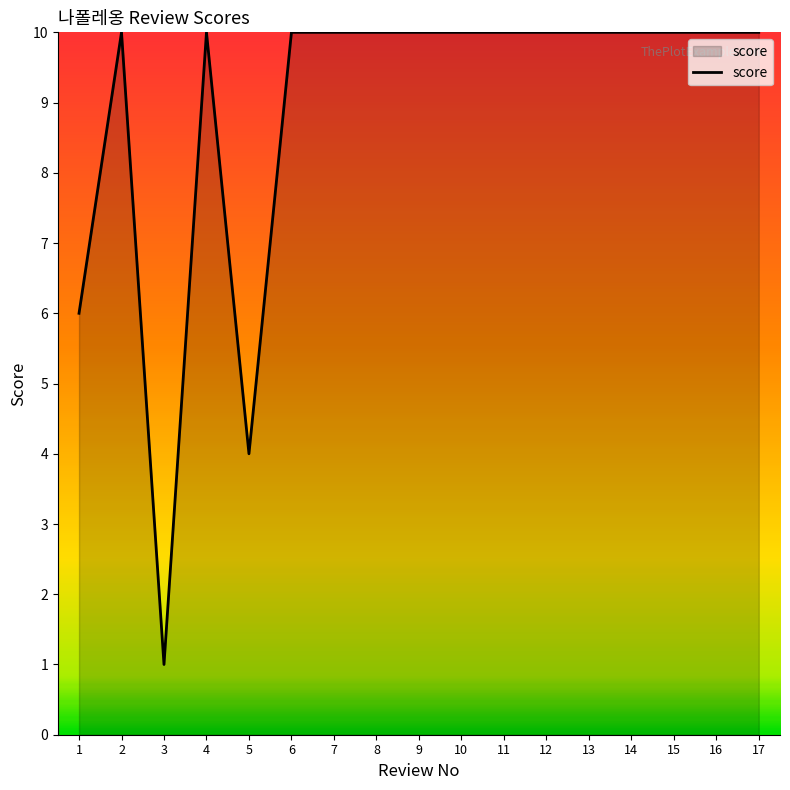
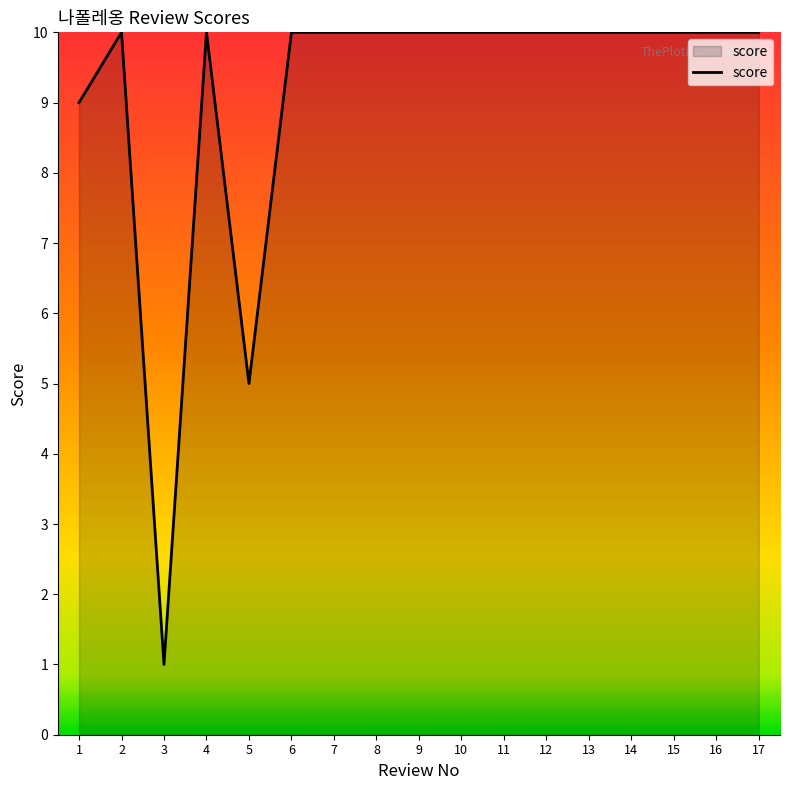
1: 6 -> 9
5: 4 -> 5
